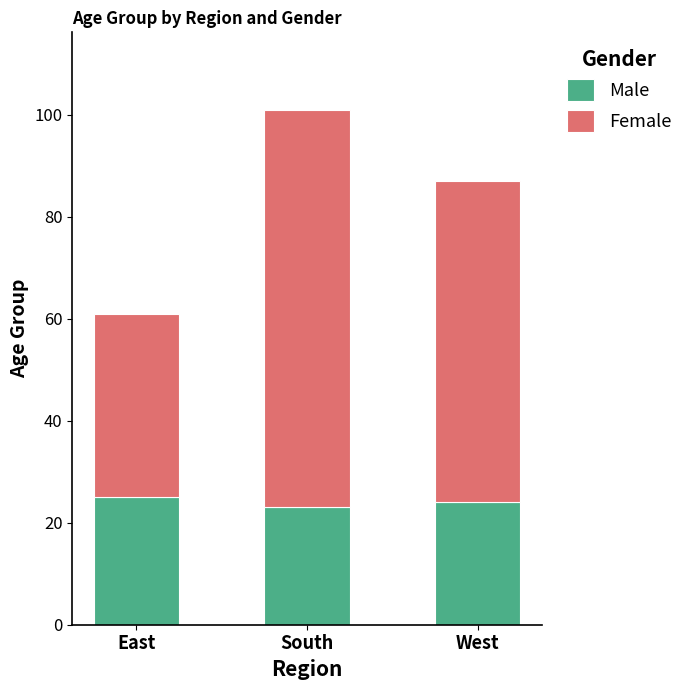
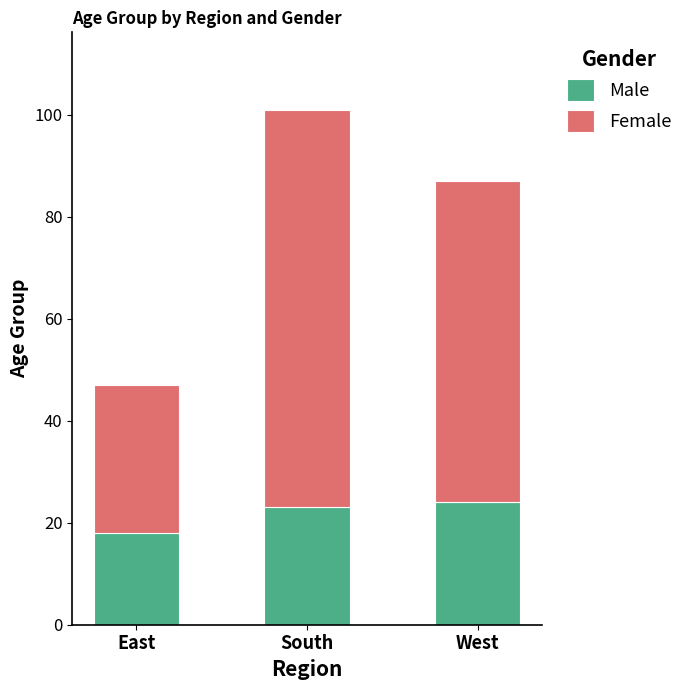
Male, East: 25 -> 18
Female, East: 36 -> 29
